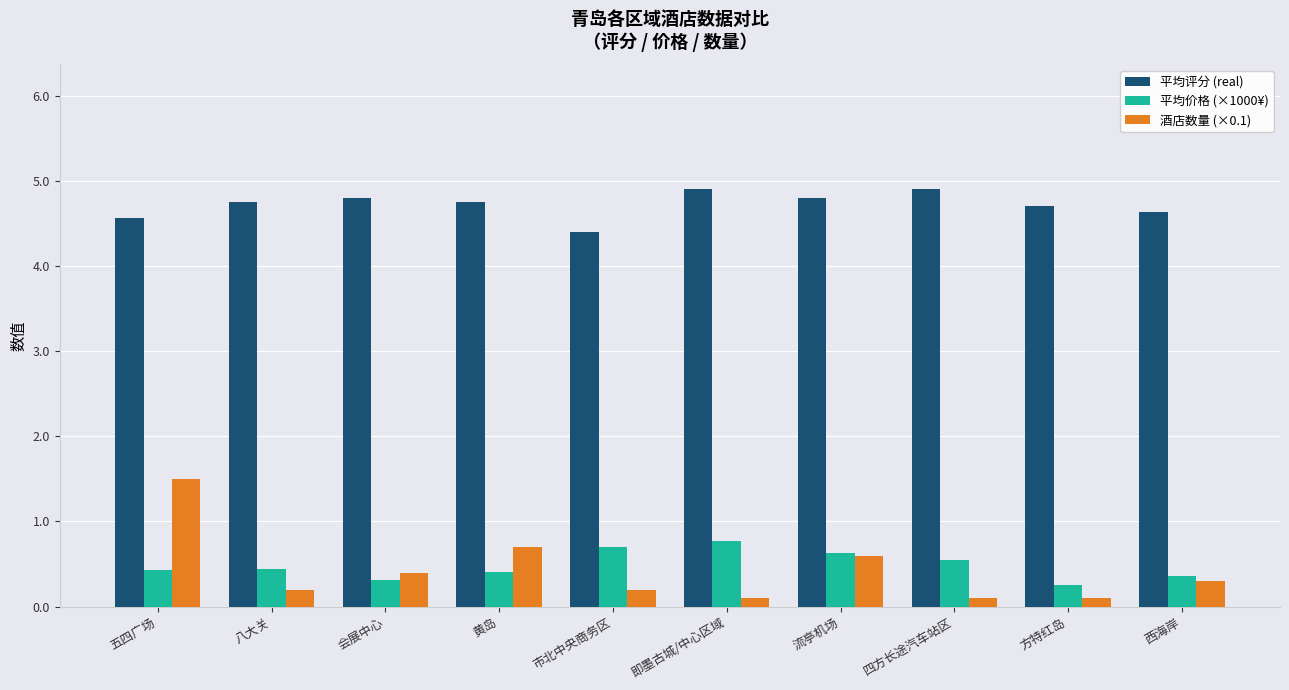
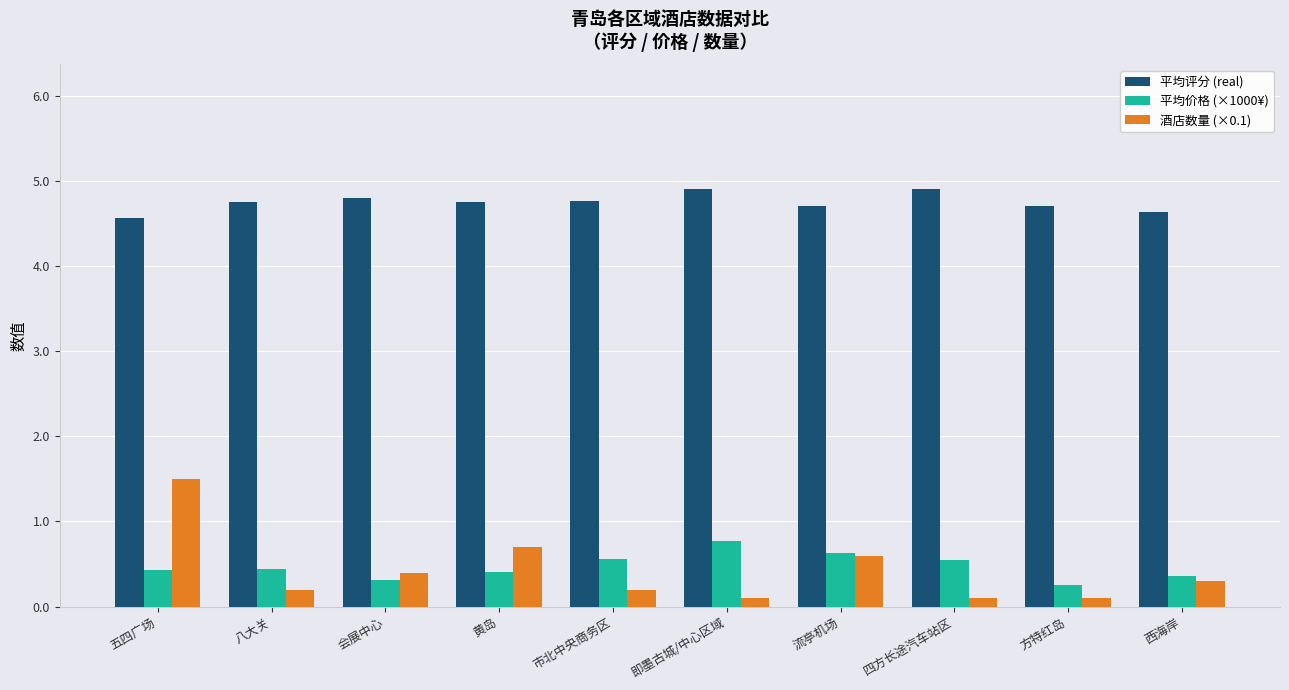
平均评分 (real), 市北中央商务区: 4.4 -> 4.8
平均价格 (×1000¥), 市北中央商务区: 0.7 -> 0.6
平均评分 (real), 流亭机场: 4.8 -> 4.7
